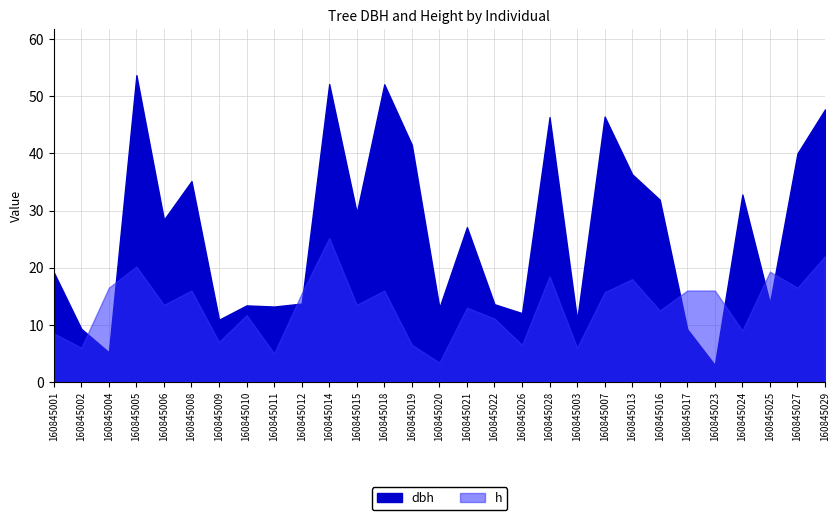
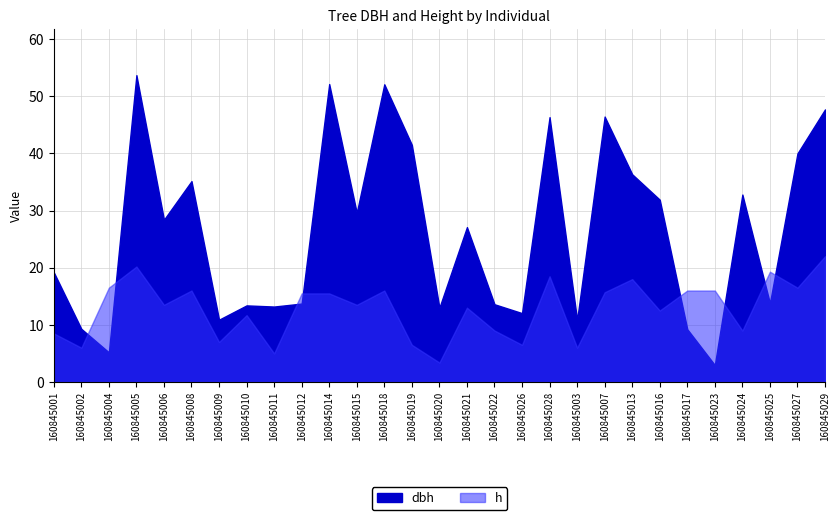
h, 160845014: 25 -> 16
h, 160845022: 11 -> 9
